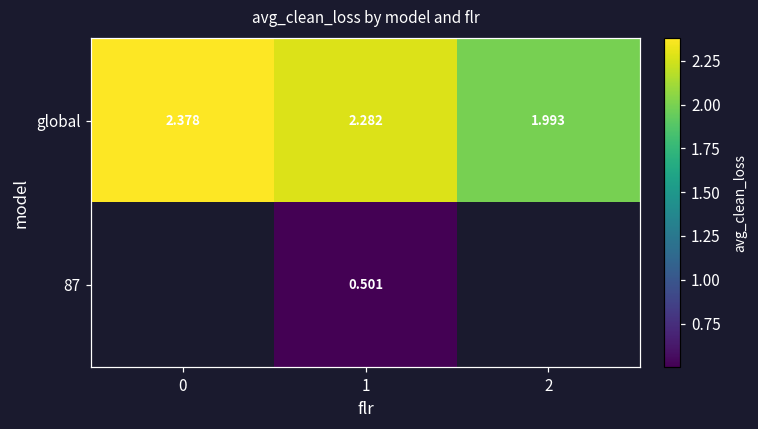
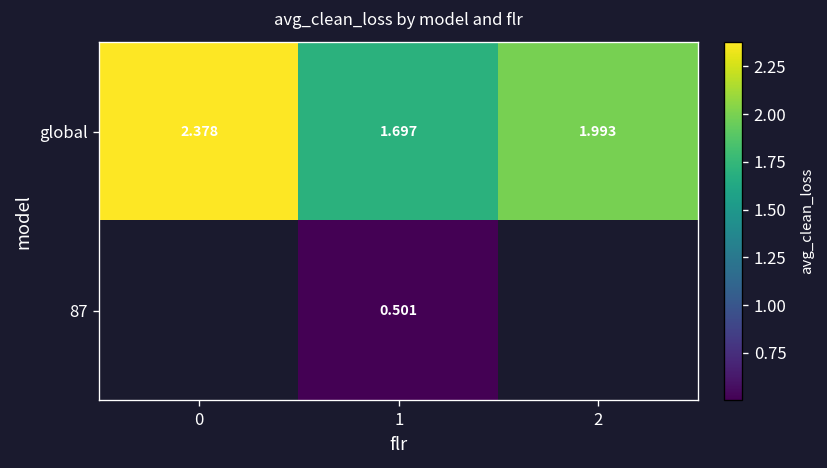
global, 1: 2.282 -> 1.697
